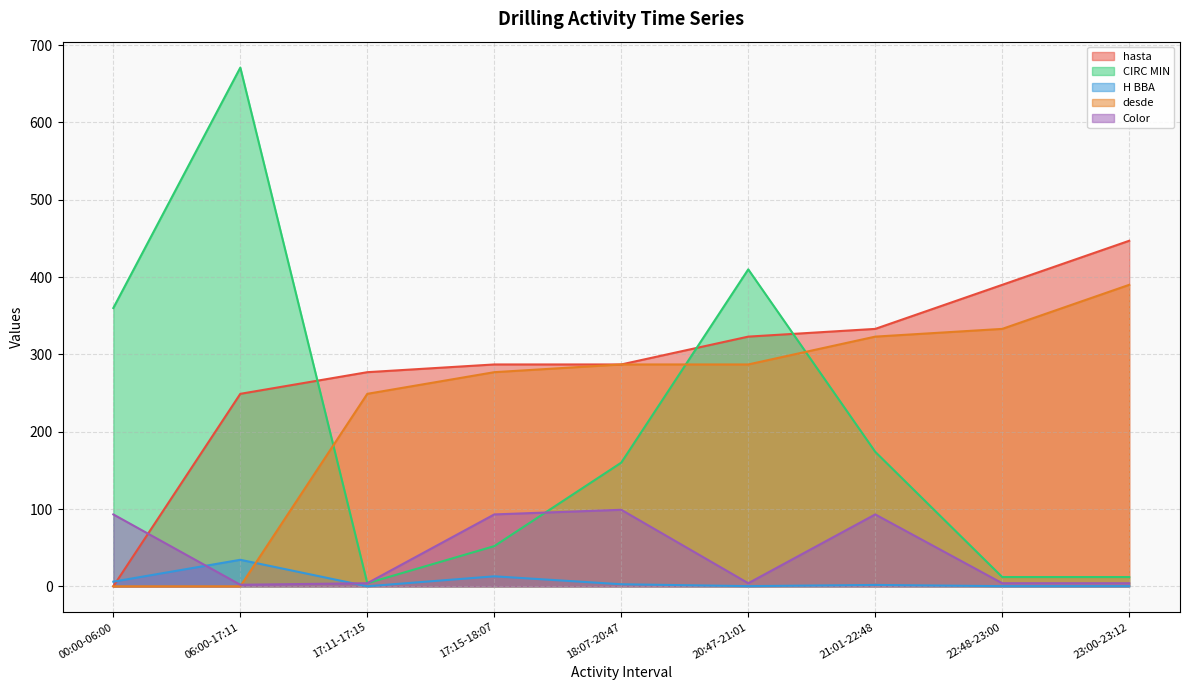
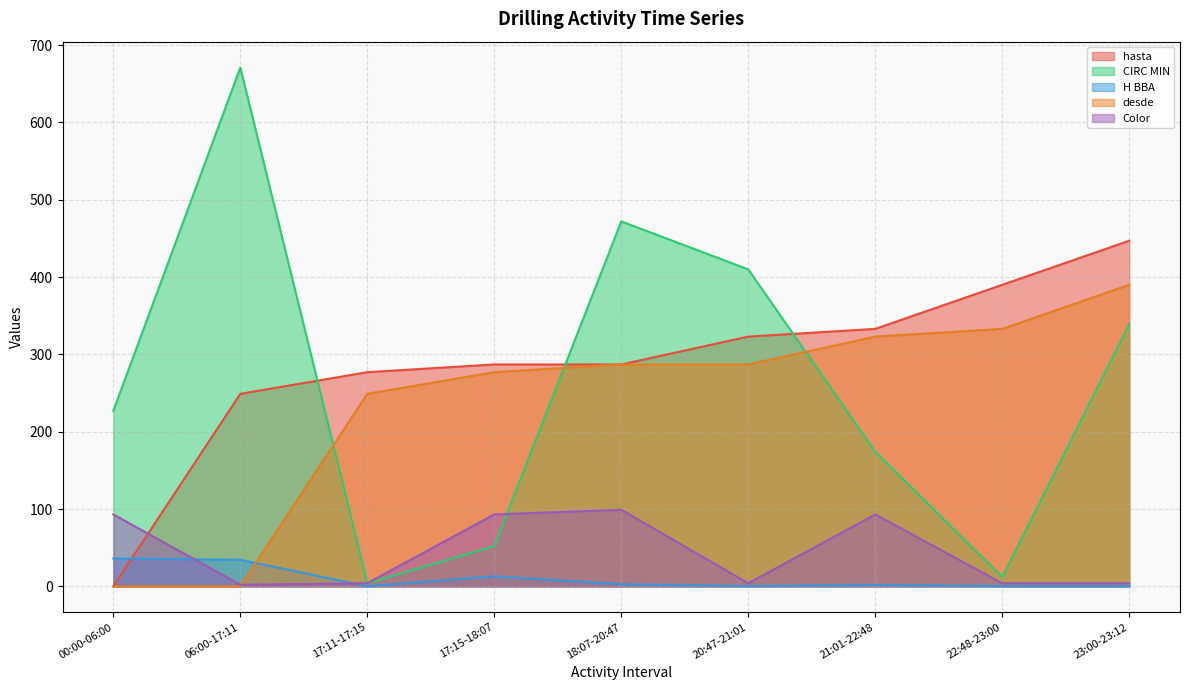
CIRC MIN, 00:00-06:00: 360 -> 230
H BBA, 00:00-06:00: 10 -> 40
CIRC MIN, 18:07-20:47: 160 -> 470
CIRC MIN, 23:00-23:12: 10 -> 340
